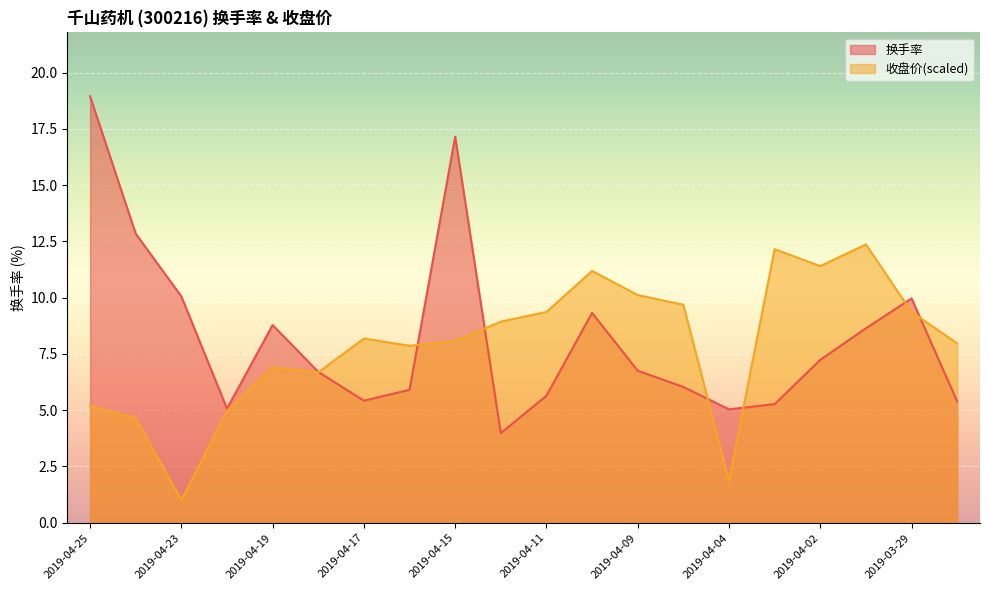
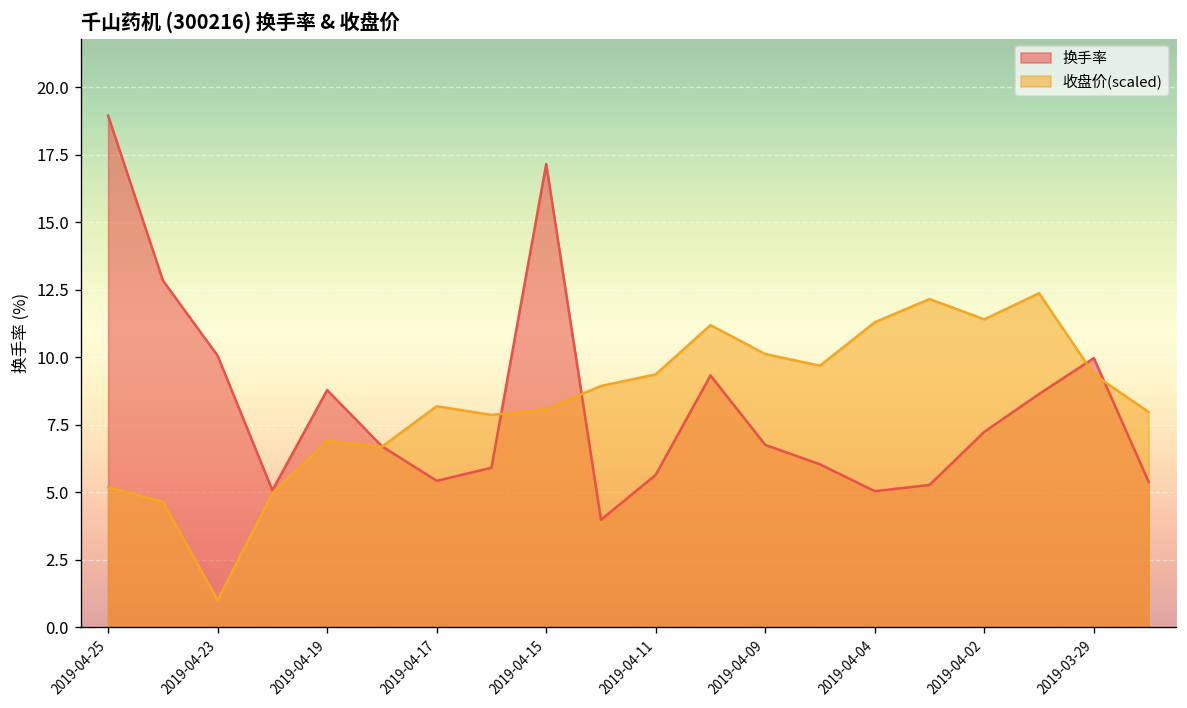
收盘价(scaled), 2019-04-04: 1.9 -> 11.3
